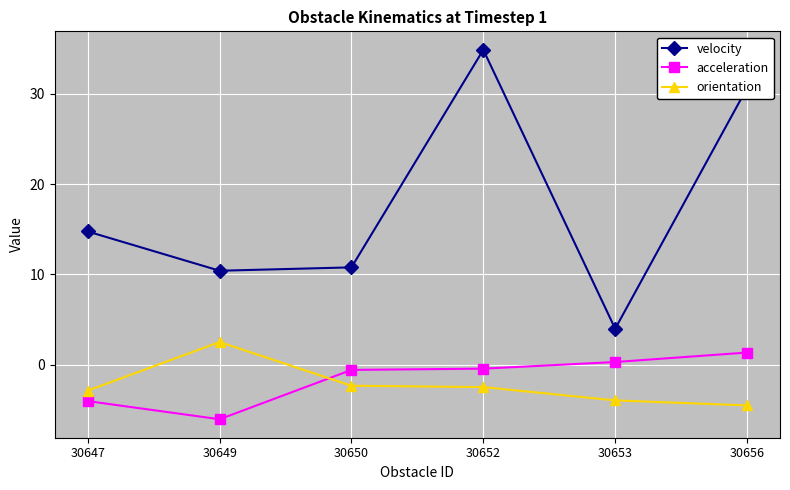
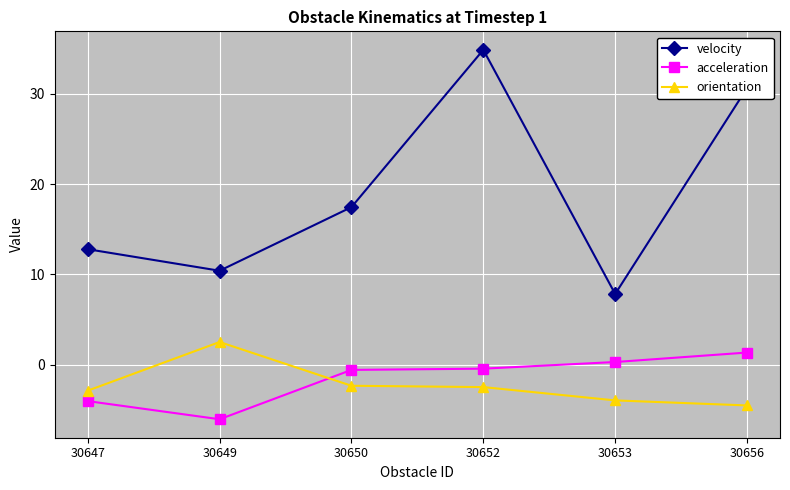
velocity, 30647: 15 -> 13
velocity, 30650: 11 -> 17
velocity, 30653: 4 -> 8
